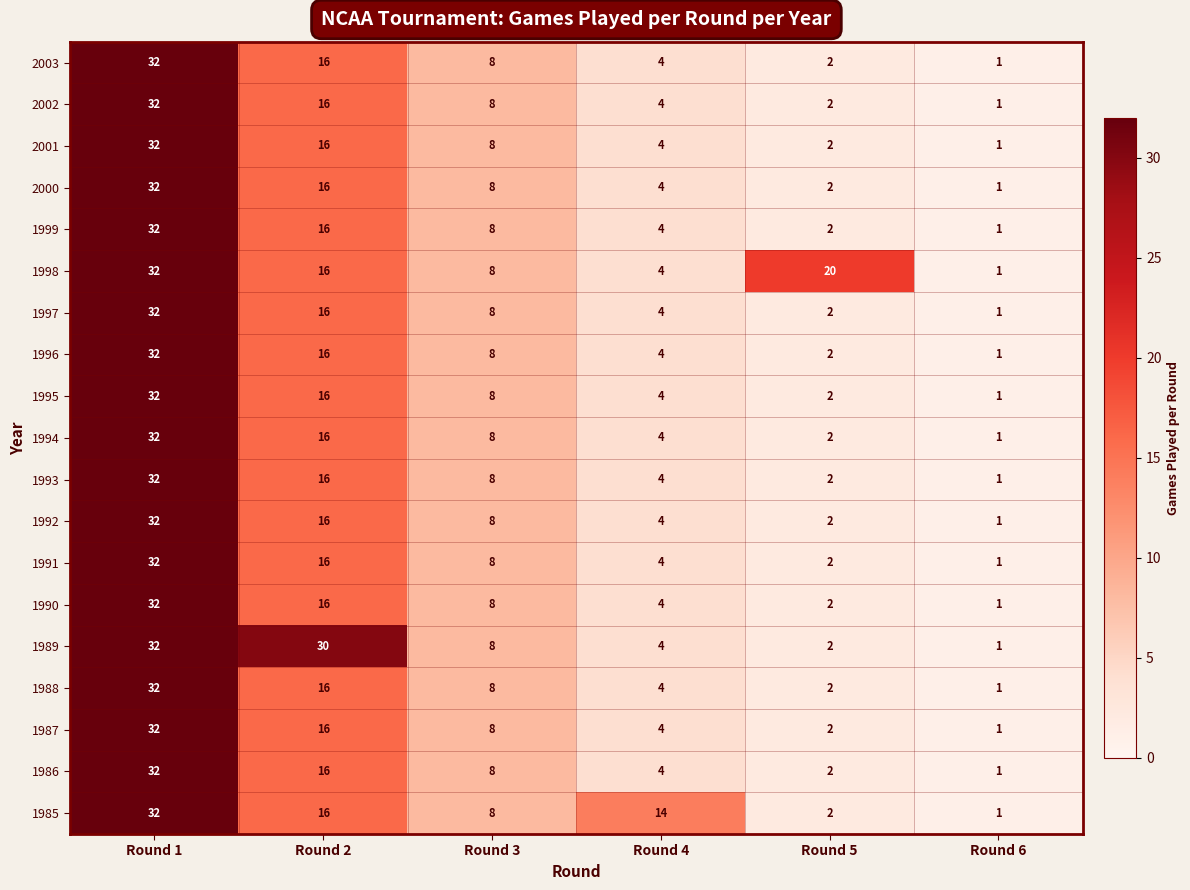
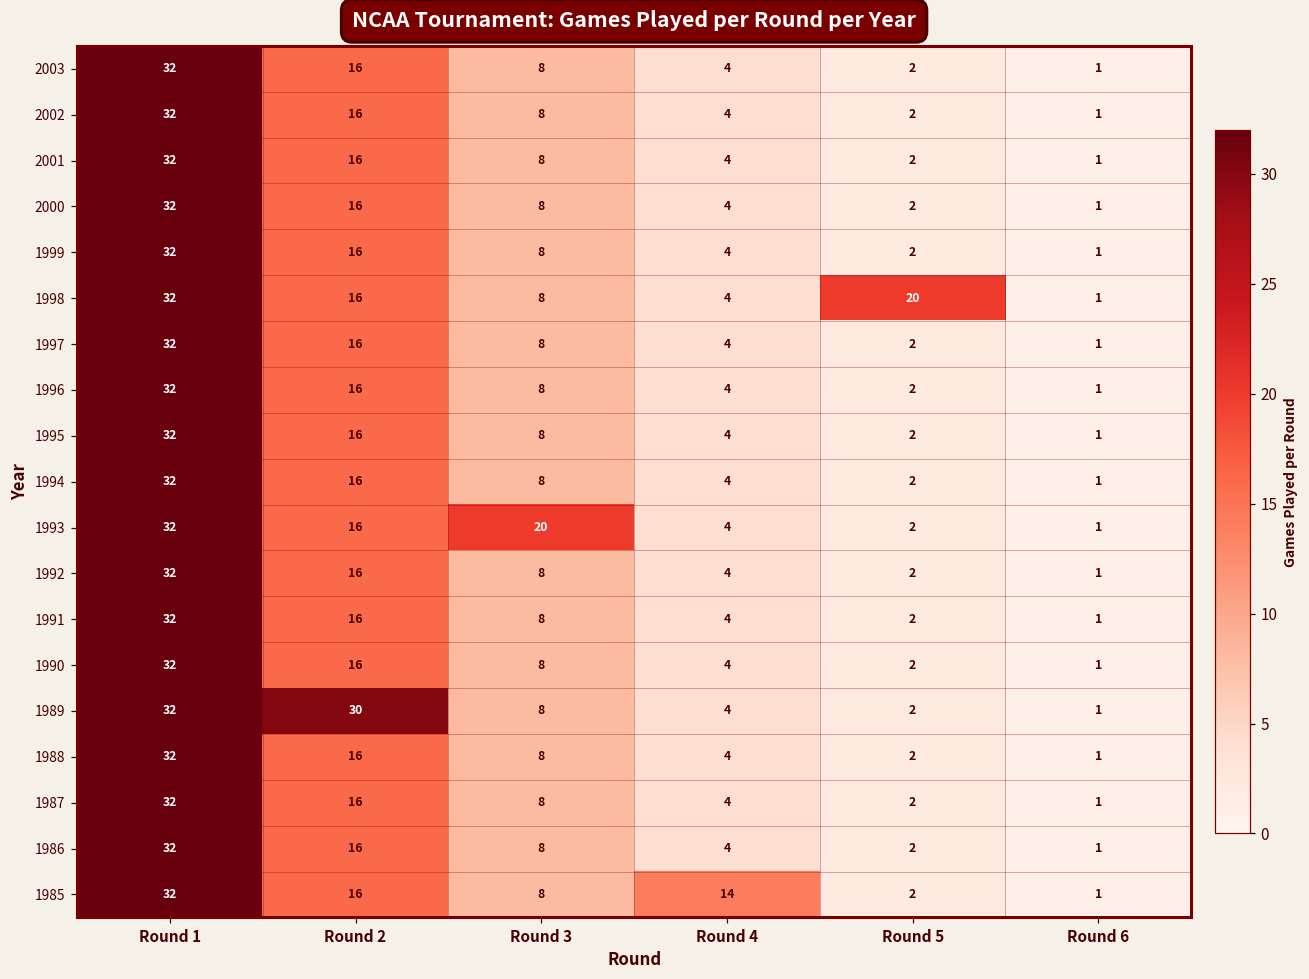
1993, Round 3: 8 -> 20
